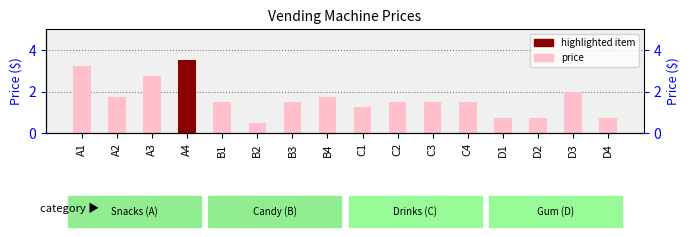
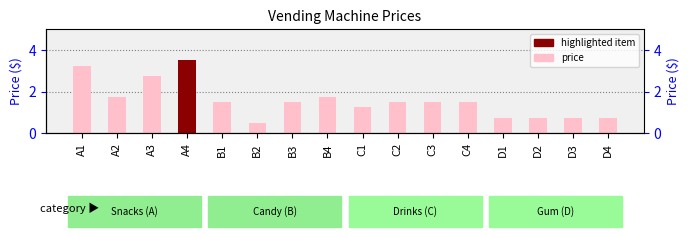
D3: 2.0 -> 0.8
